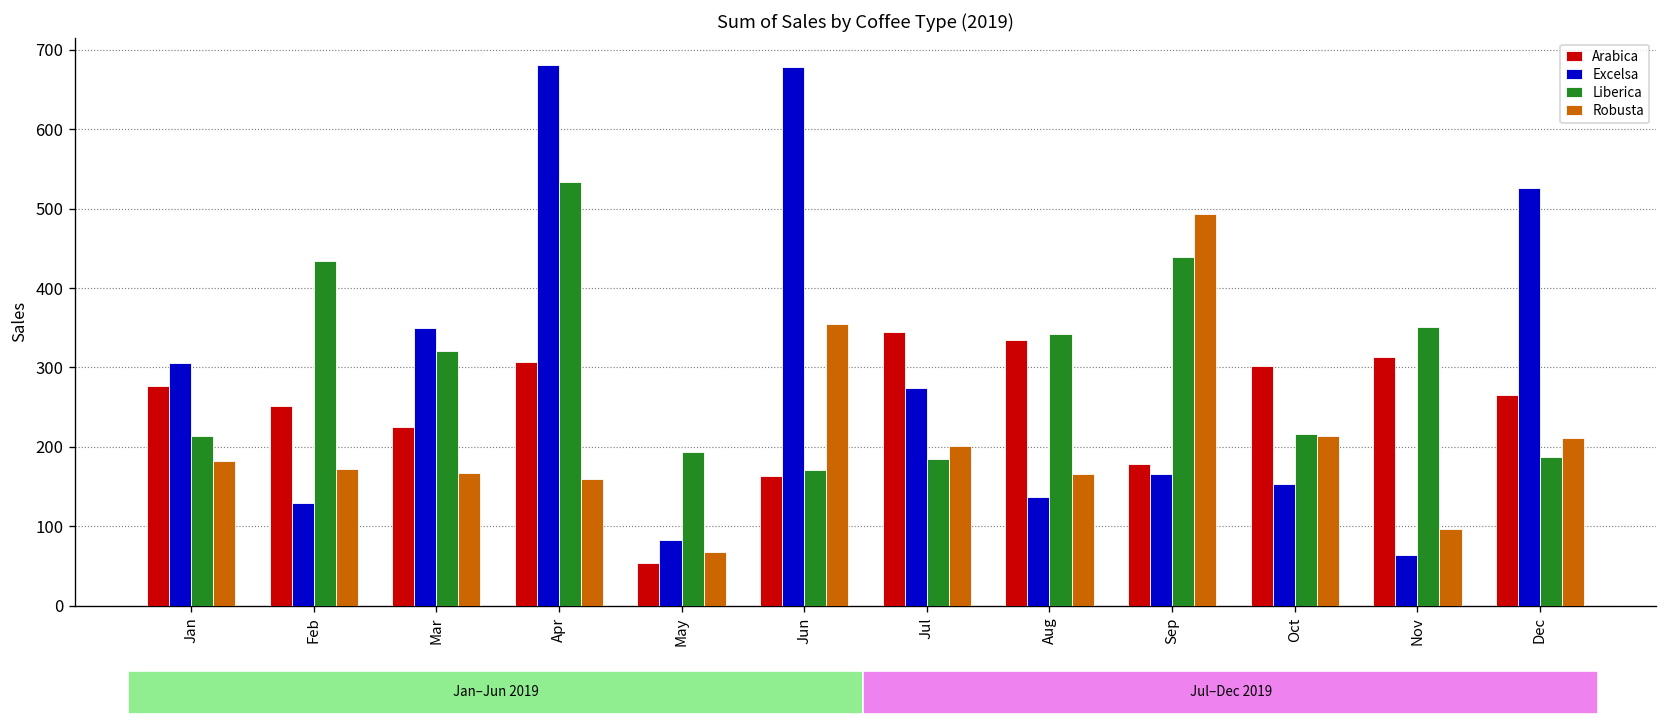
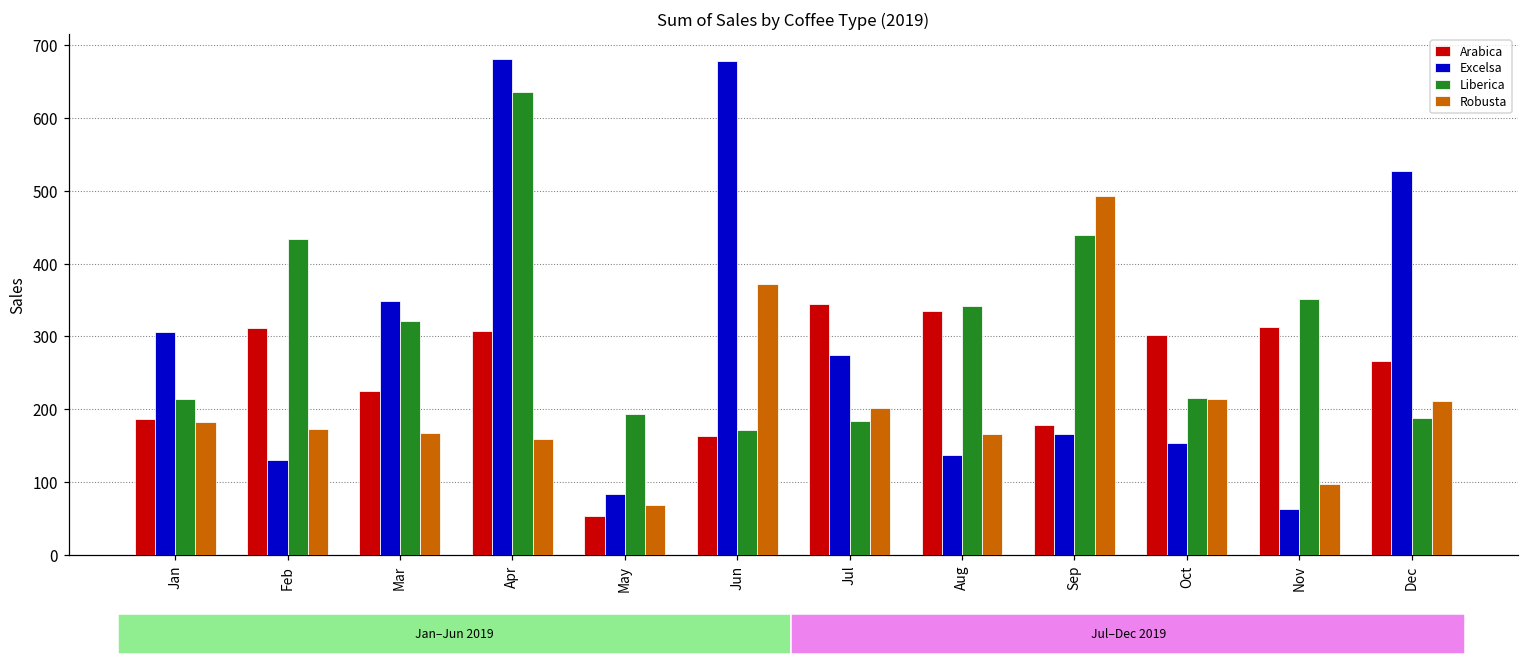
Arabica, Jan: 280 -> 190
Arabica, Feb: 250 -> 310
Liberica, Apr: 530 -> 640
Robusta, Jun: 360 -> 370
